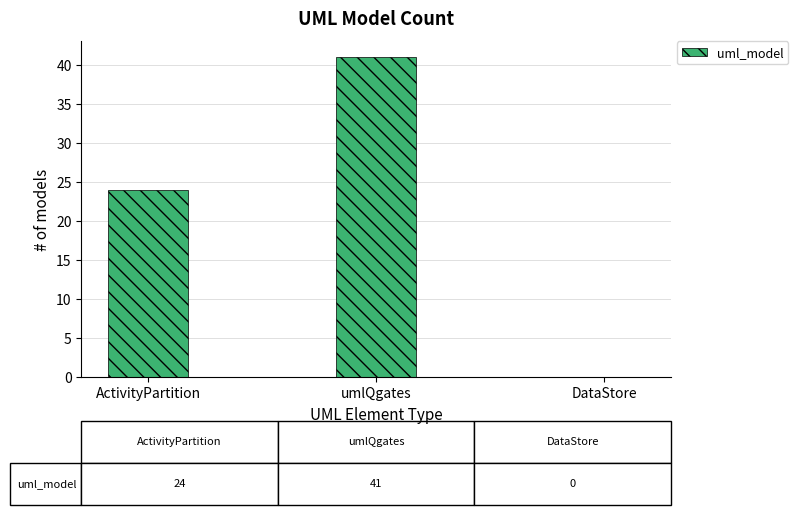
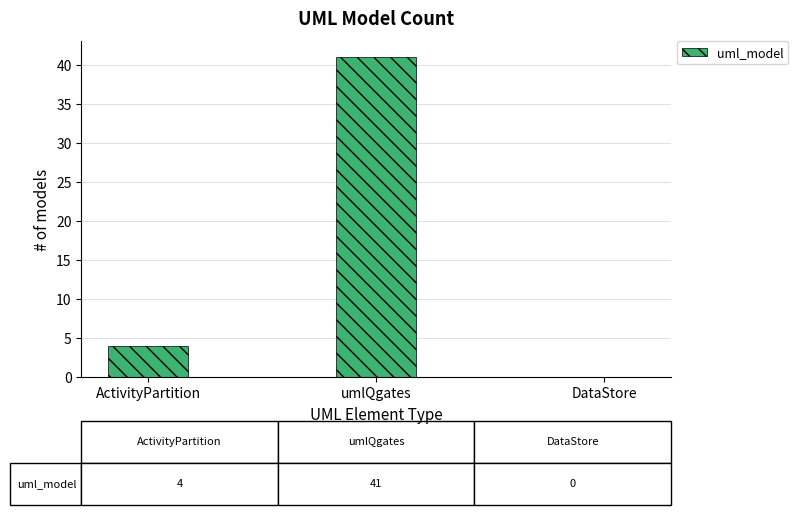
ActivityPartition: 24 -> 4
